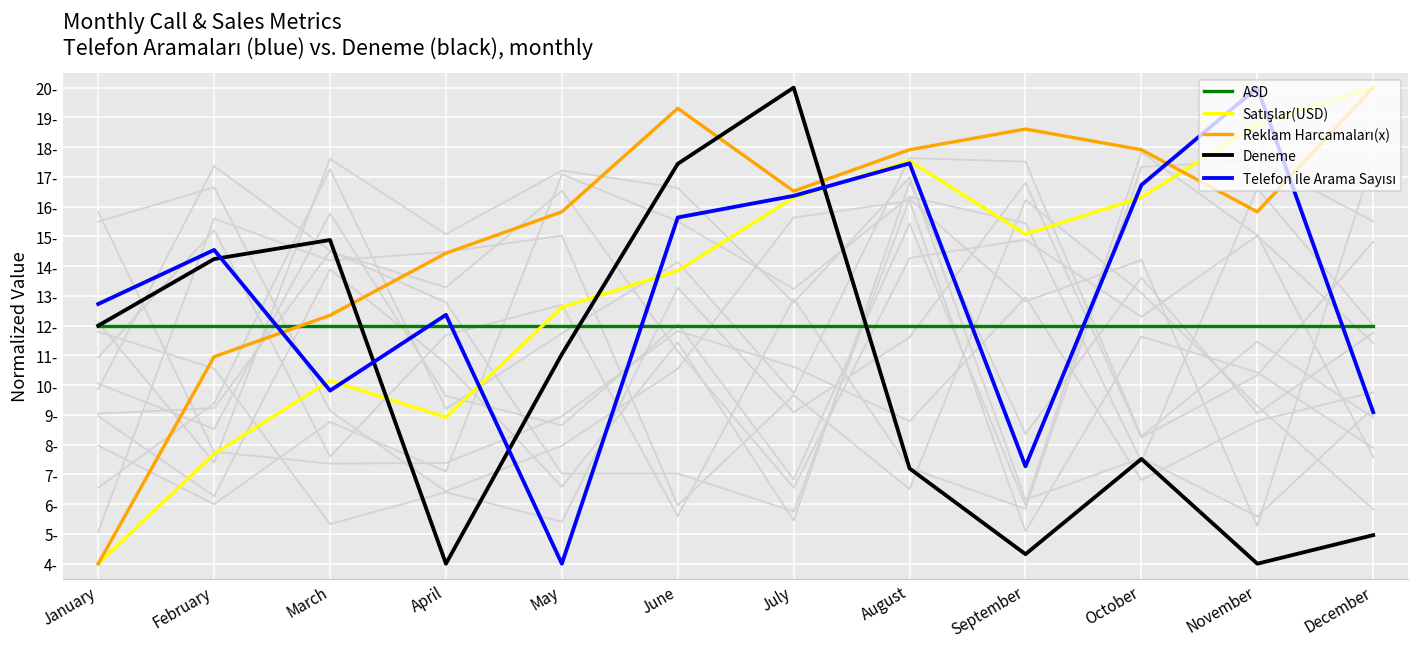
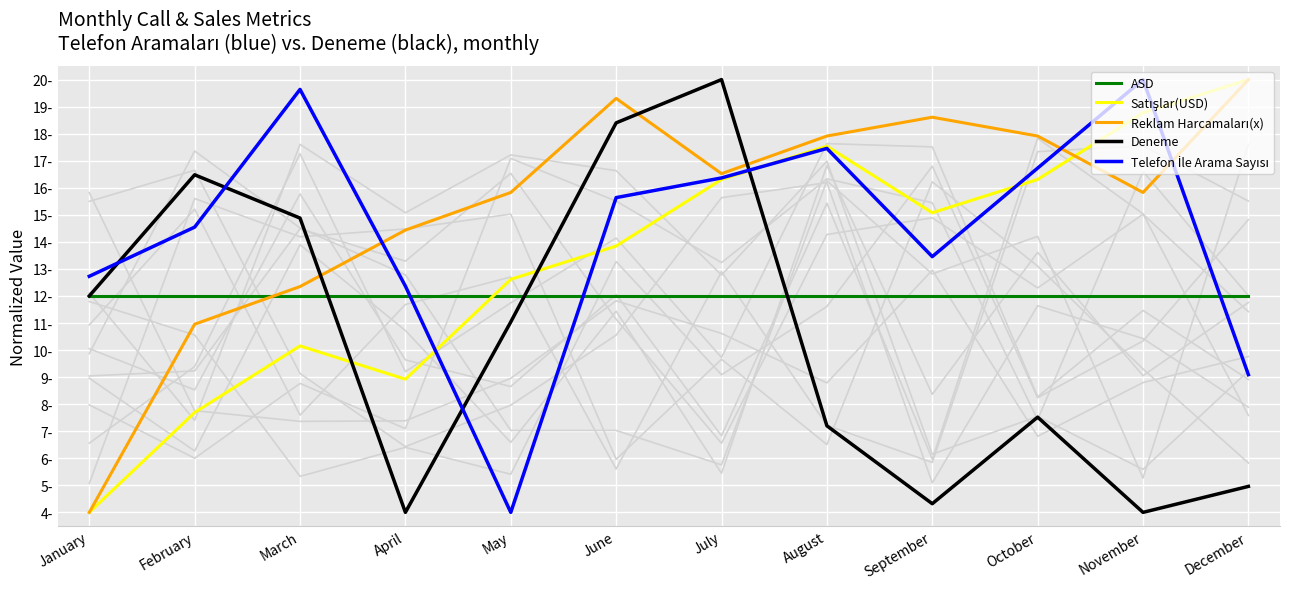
Deneme, February: 14.2- -> 16.5-
Telefon İle Arama Sayısı, March: 9.8- -> 19.6-
Deneme, June: 17.4- -> 18.4-
Telefon İle Arama Sayısı, September: 7.3- -> 13.5-
